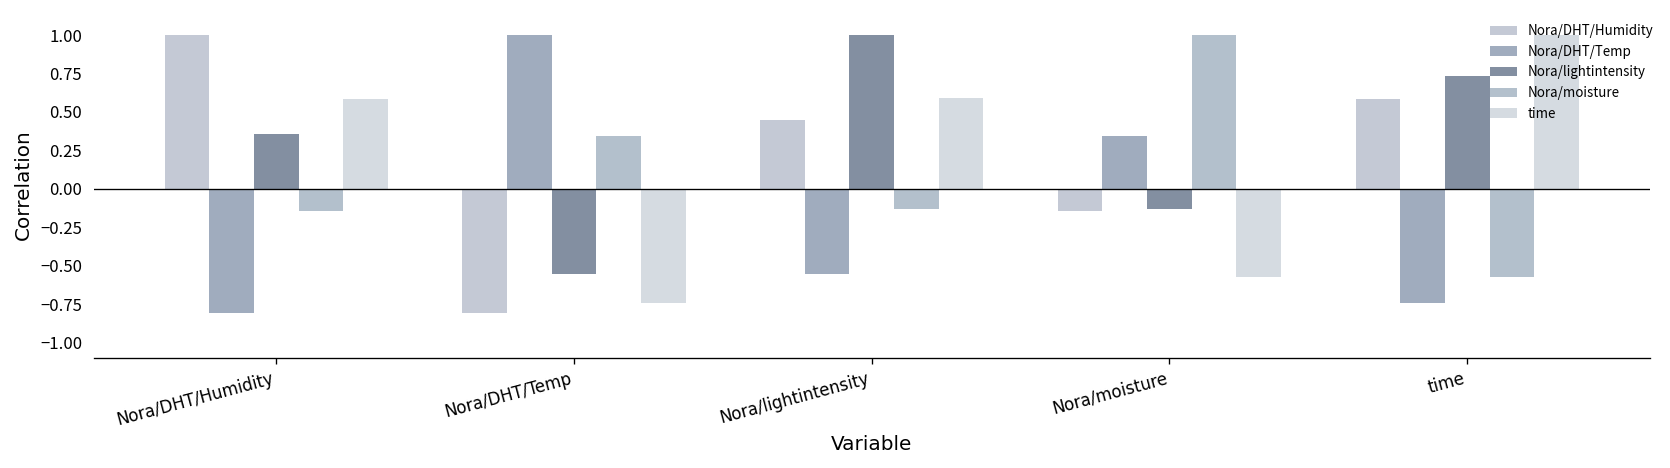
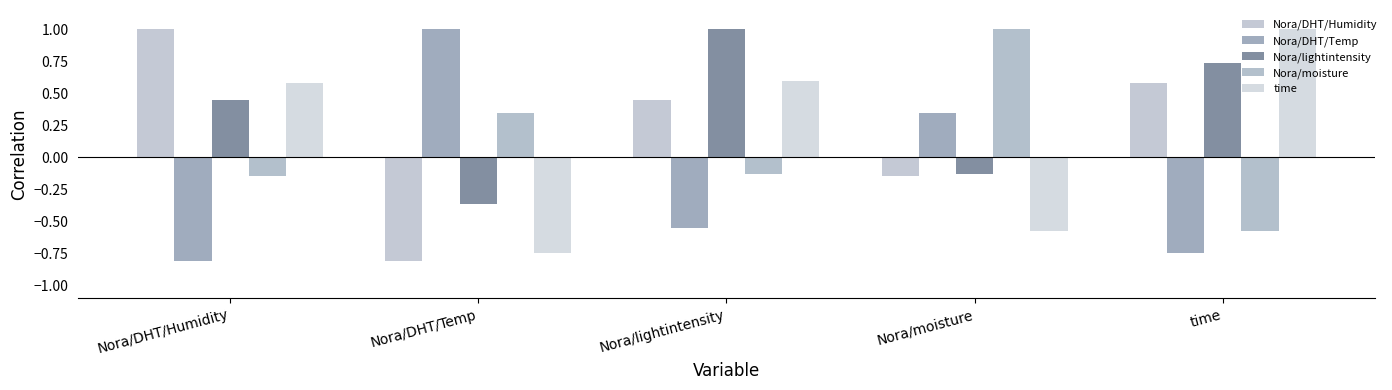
Nora/lightintensity, Nora/DHT/Humidity: 0.36 -> 0.45
Nora/lightintensity, Nora/DHT/Temp: -0.55 -> -0.36
